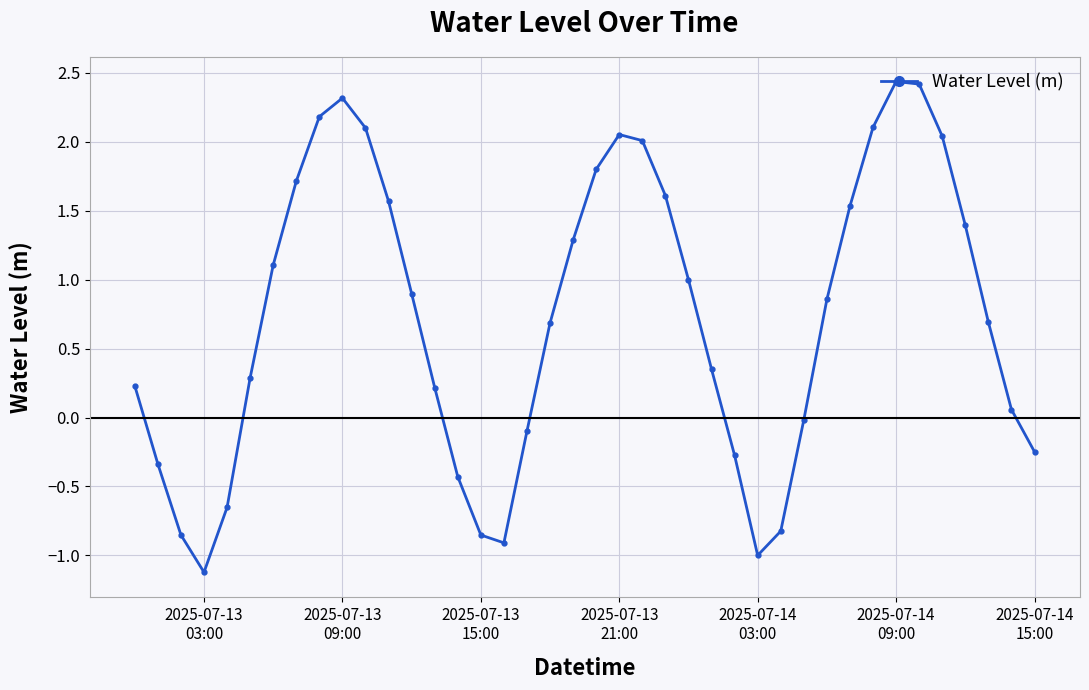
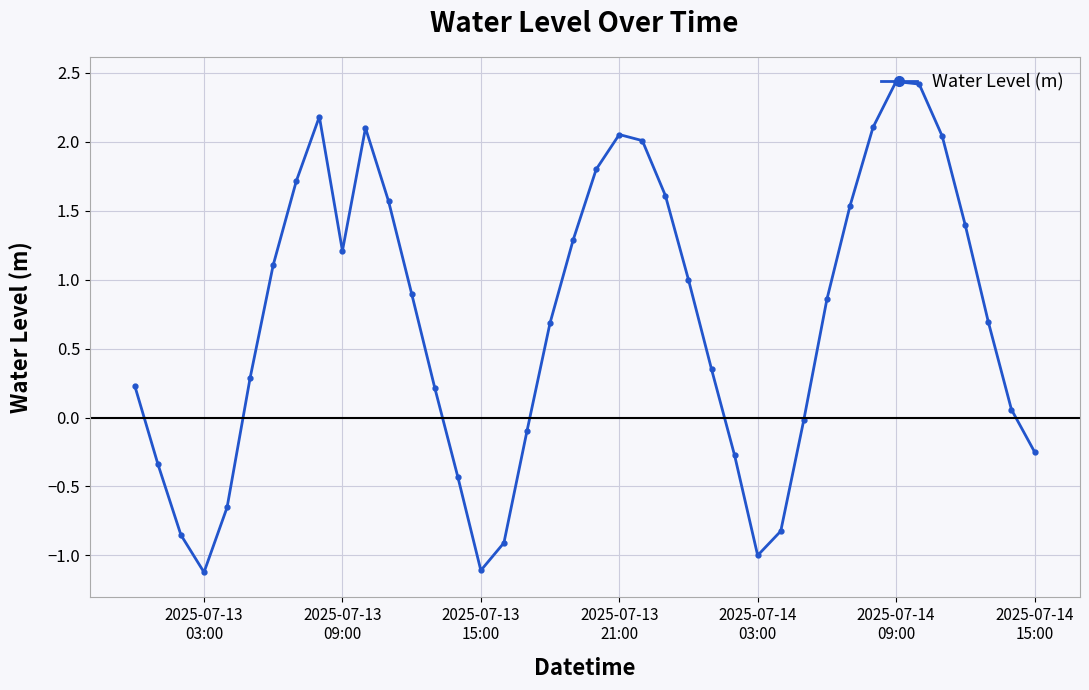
2025-07-13 09:00: 2.32 -> 1.21
2025-07-13 15:00: -0.85 -> -1.11
